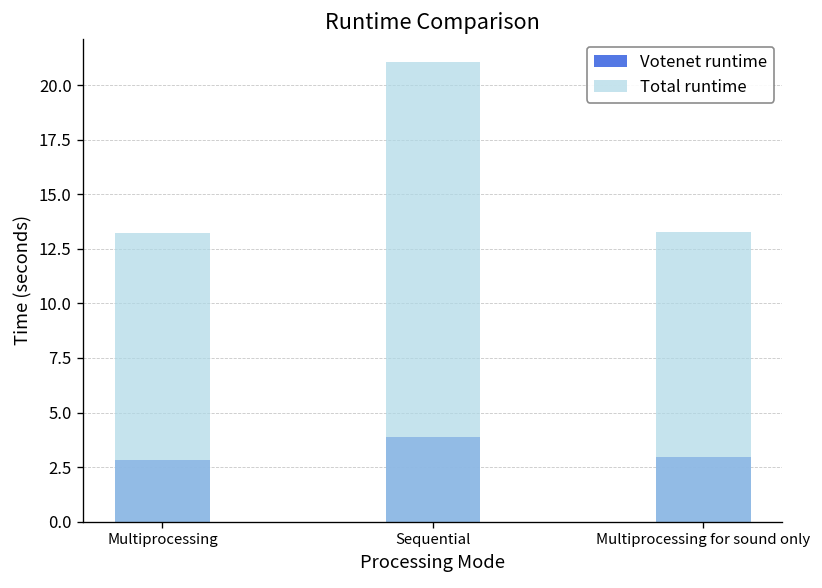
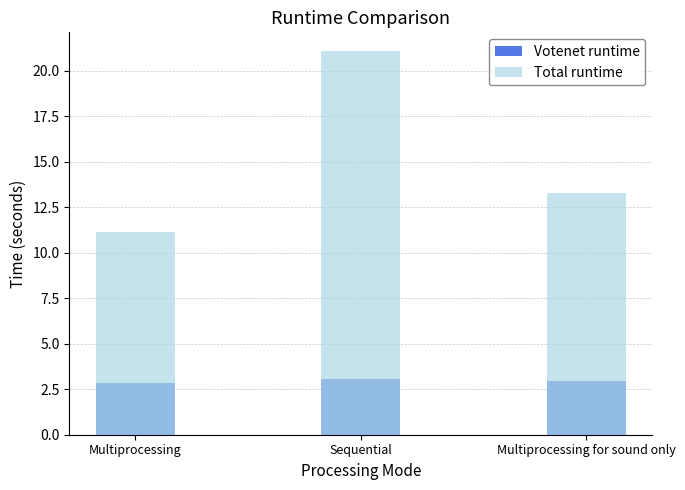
Total runtime, Multiprocessing: 13.2 -> 11.2
Votenet runtime, Sequential: 3.9 -> 3.1
